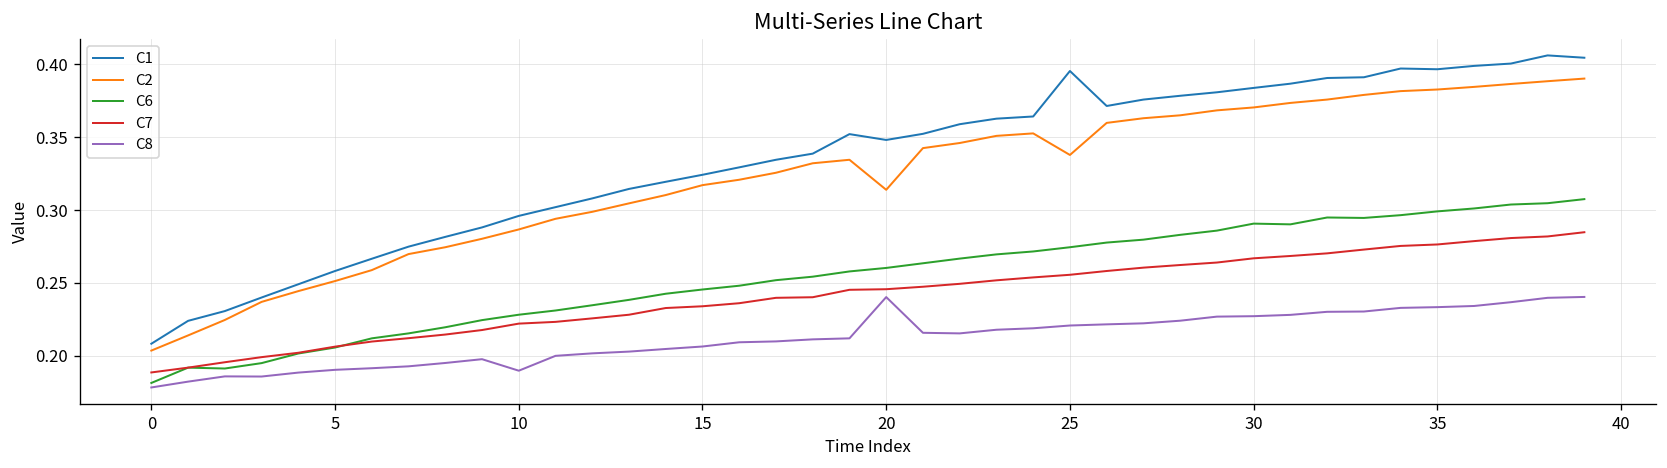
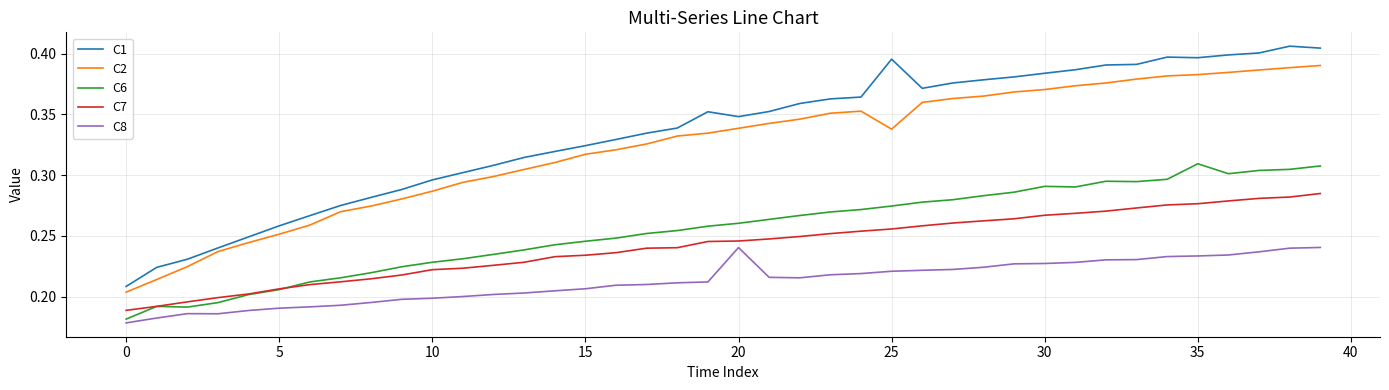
C8, 10: 0.190 -> 0.199
C2, 20: 0.314 -> 0.339
C6, 35: 0.299 -> 0.309
